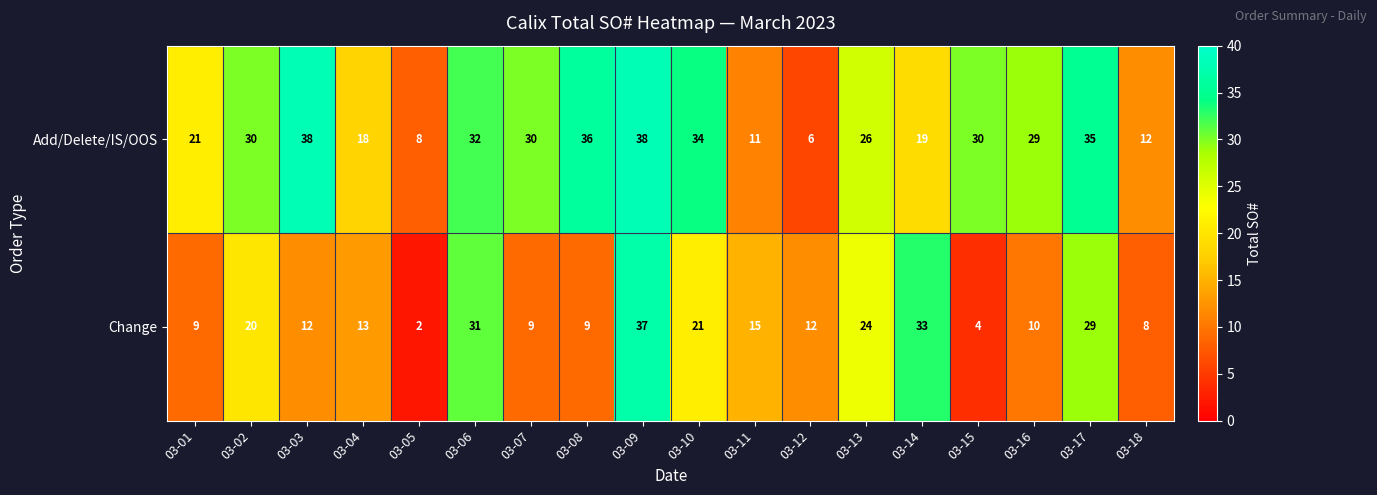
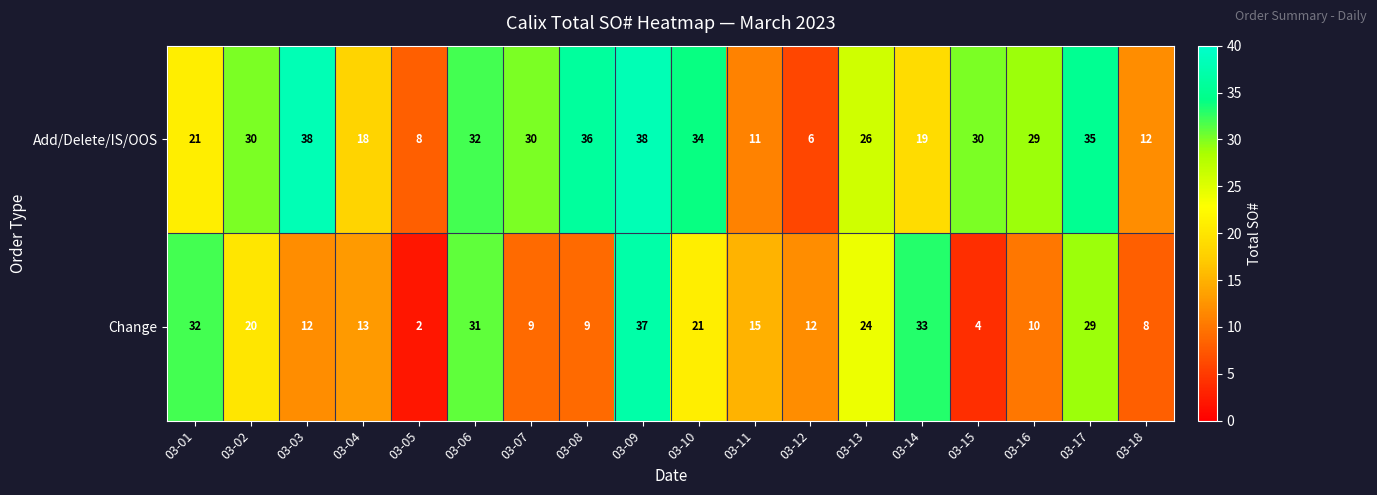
Change, 03-01: 9 -> 32
